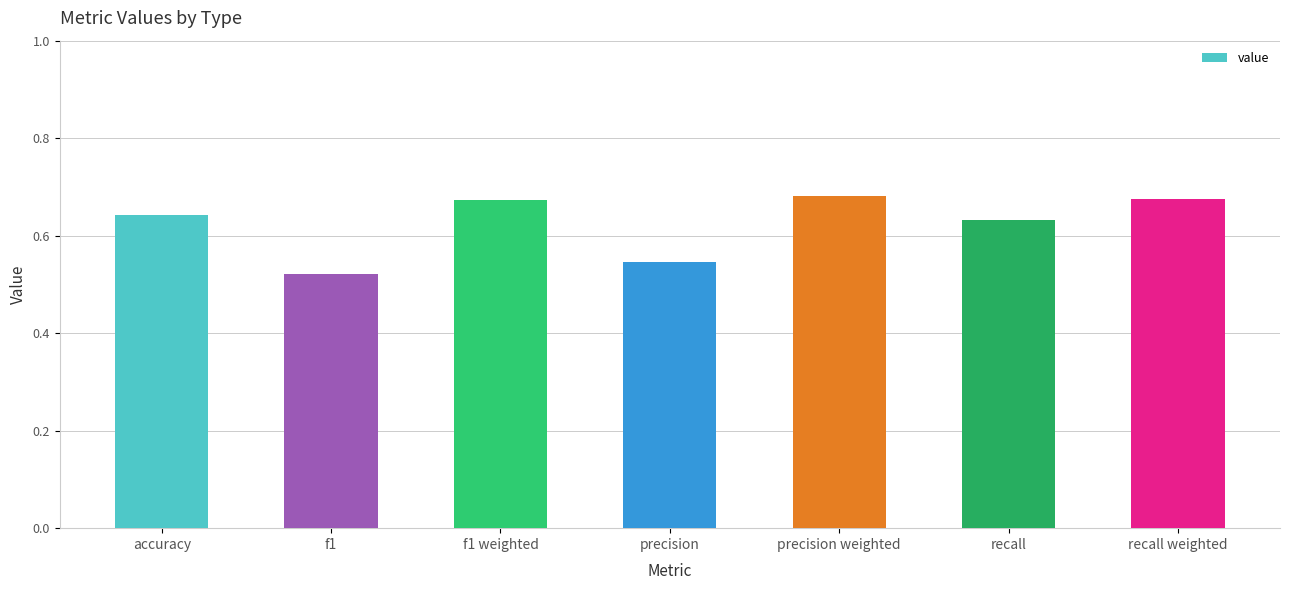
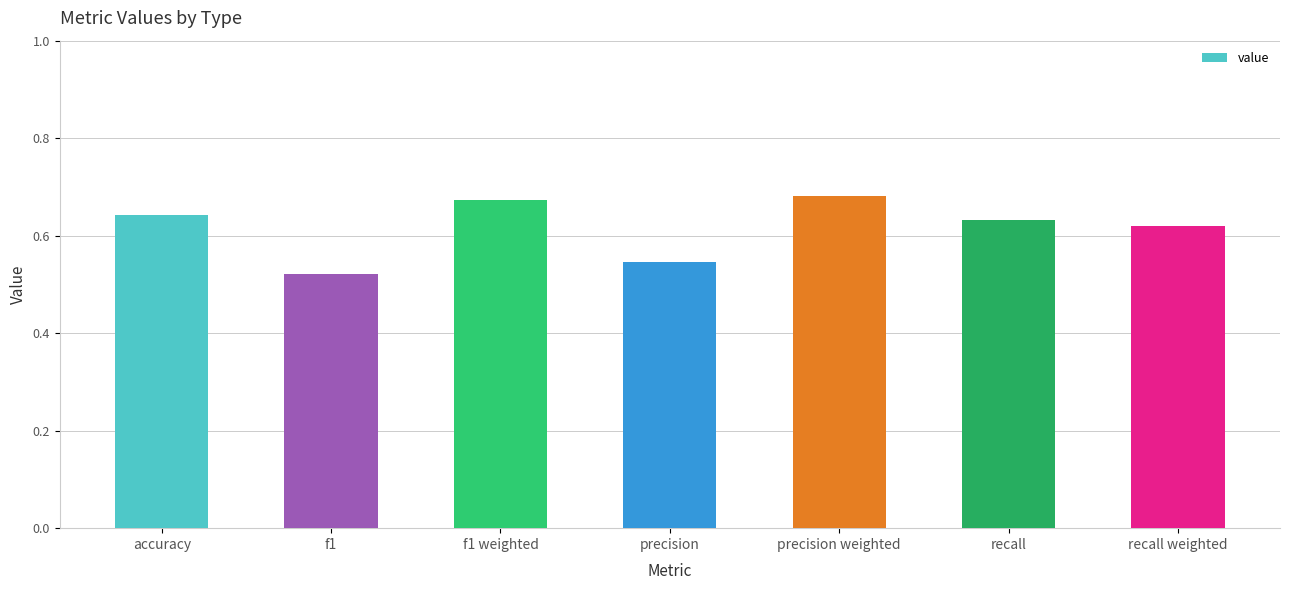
recall weighted: 0.68 -> 0.62
